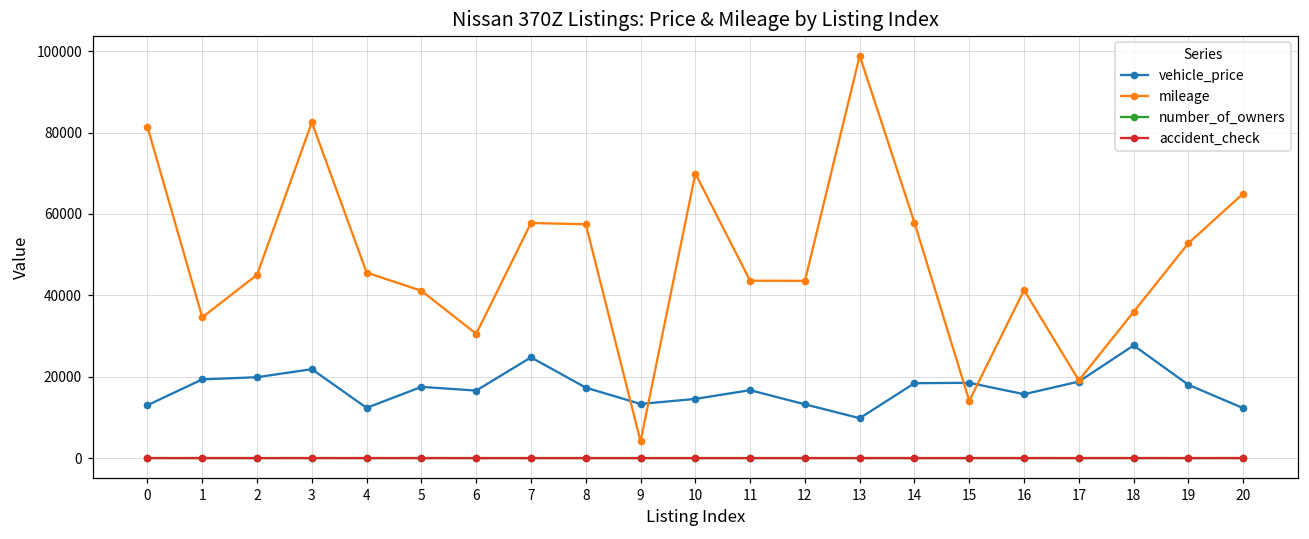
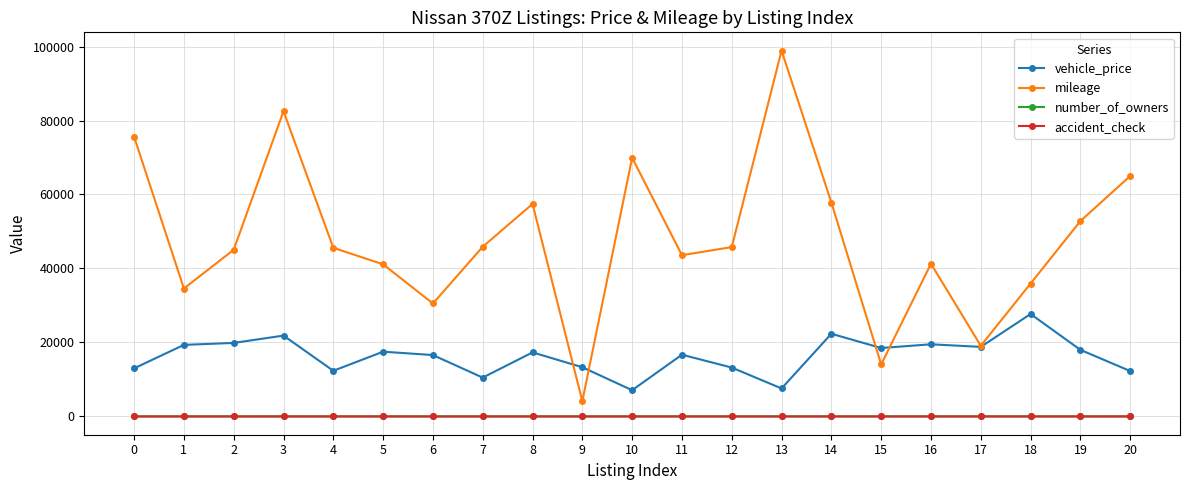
mileage, 0: 81000 -> 76000
vehicle_price, 7: 25000 -> 10000
mileage, 7: 58000 -> 46000
vehicle_price, 10: 15000 -> 7000
mileage, 12: 44000 -> 46000
vehicle_price, 13: 10000 -> 8000
vehicle_price, 14: 18000 -> 22000
vehicle_price, 16: 16000 -> 20000
